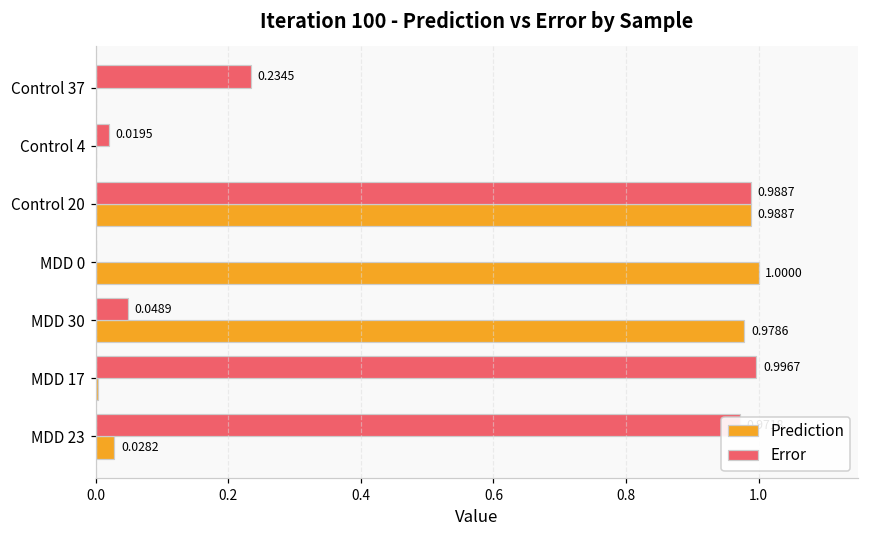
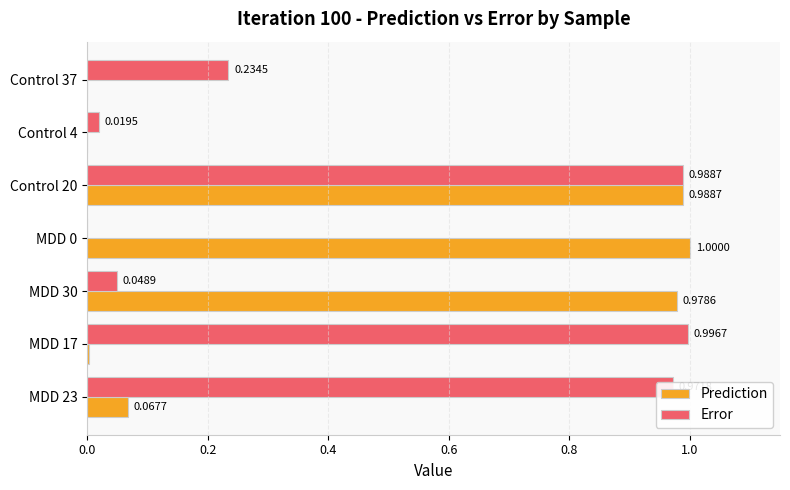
Prediction, MDD 23: 0.0282 -> 0.0677
